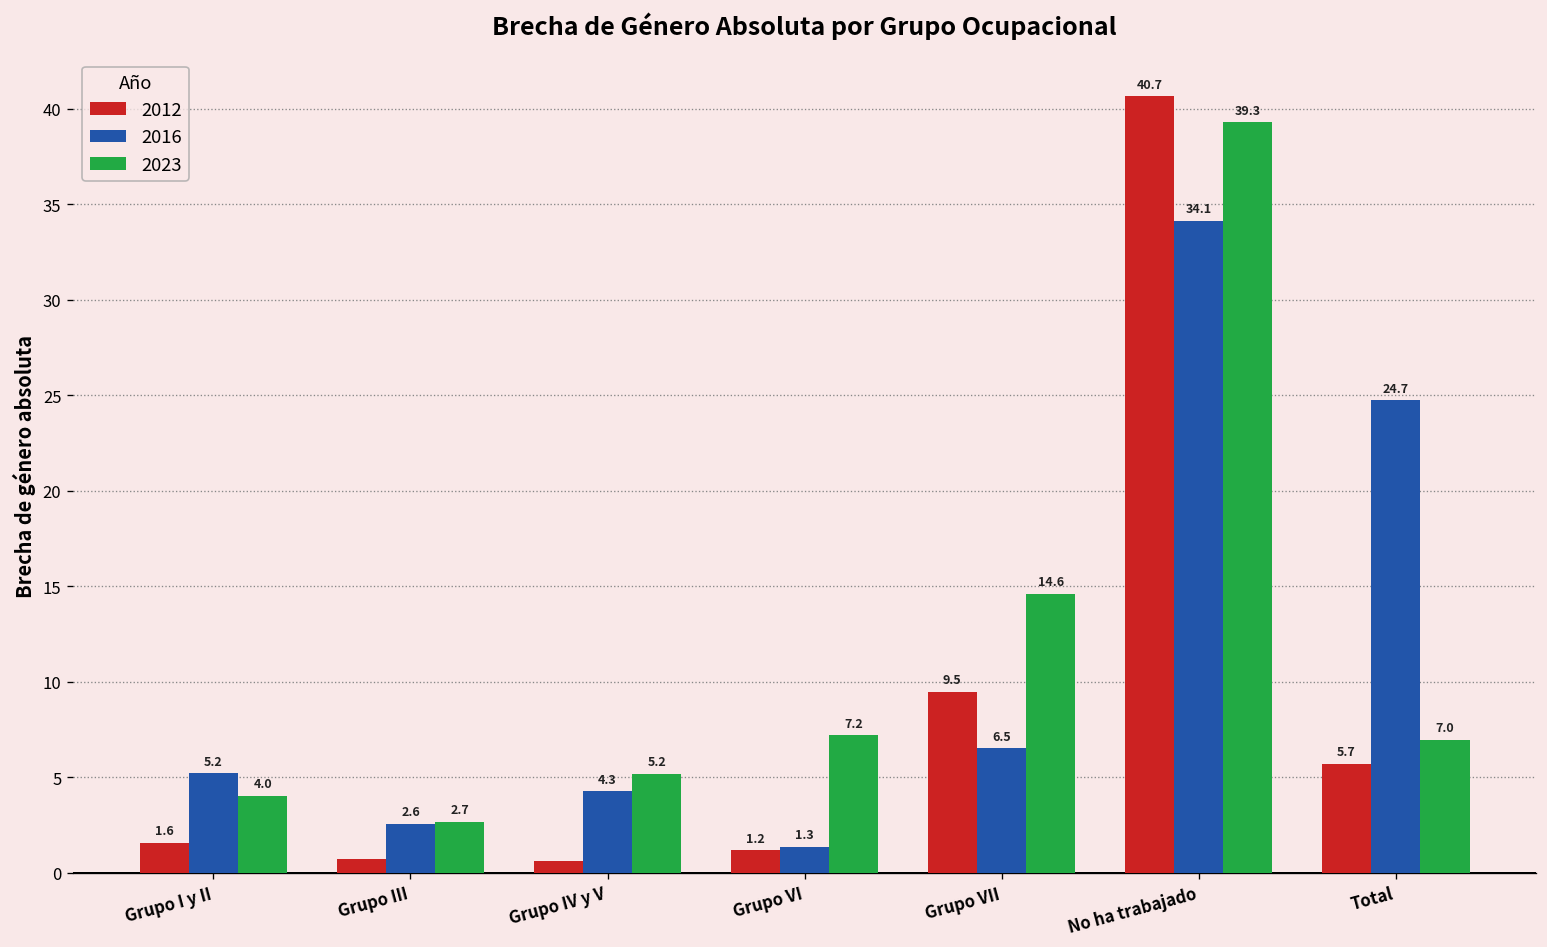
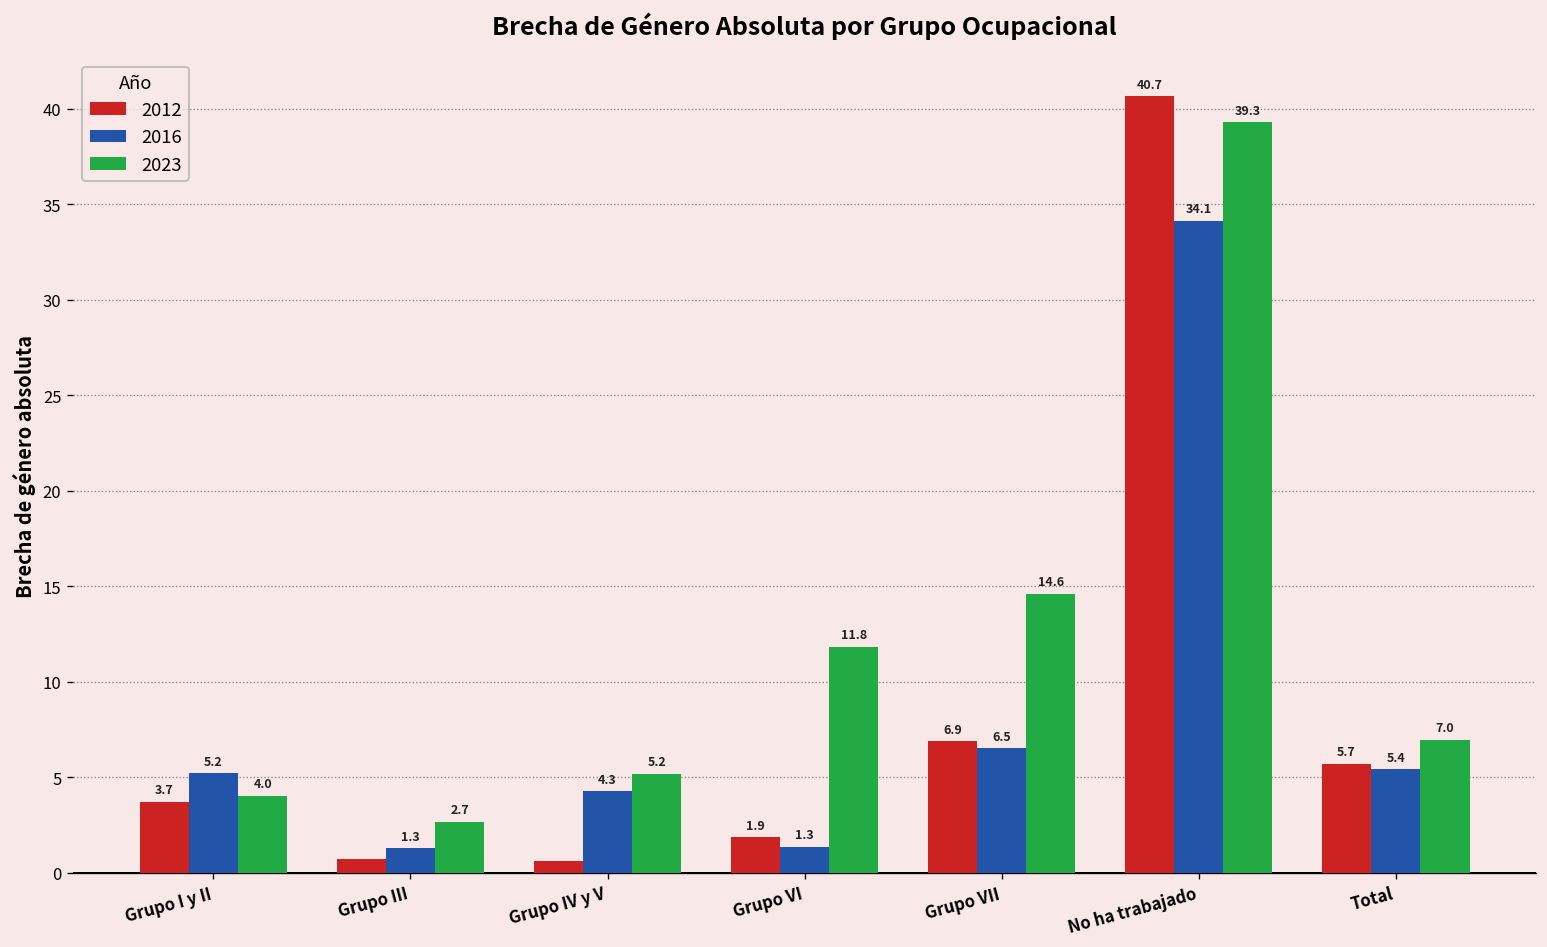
2012, Grupo I y II: 1.6 -> 3.7
2016, Grupo III: 2.6 -> 1.3
2012, Grupo VI: 1.2 -> 1.9
2023, Grupo VI: 7.2 -> 11.8
2012, Grupo VII: 9.5 -> 6.9
2016, Total: 24.7 -> 5.4
